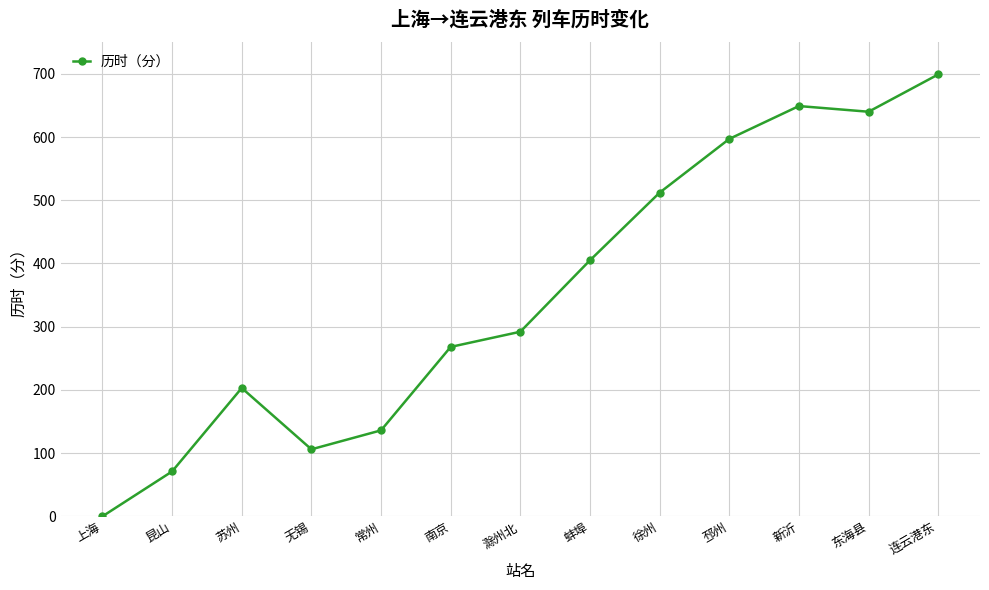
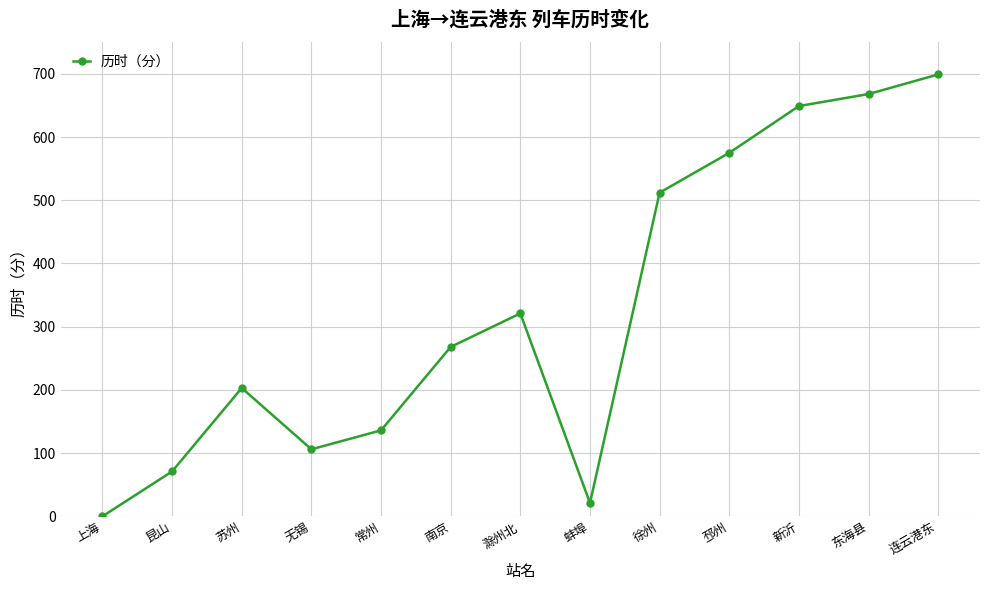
滁州北: 290 -> 320
蚌埠: 410 -> 20
邳州: 600 -> 580
东海县: 640 -> 670
